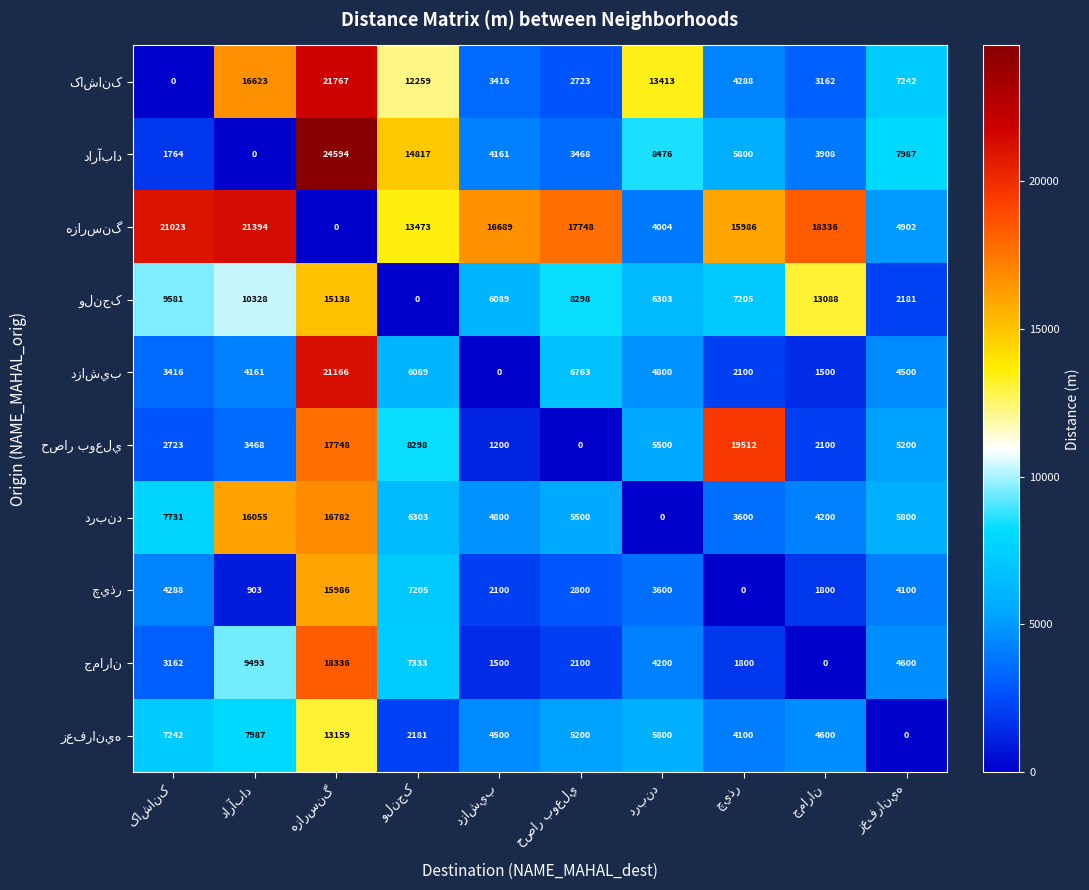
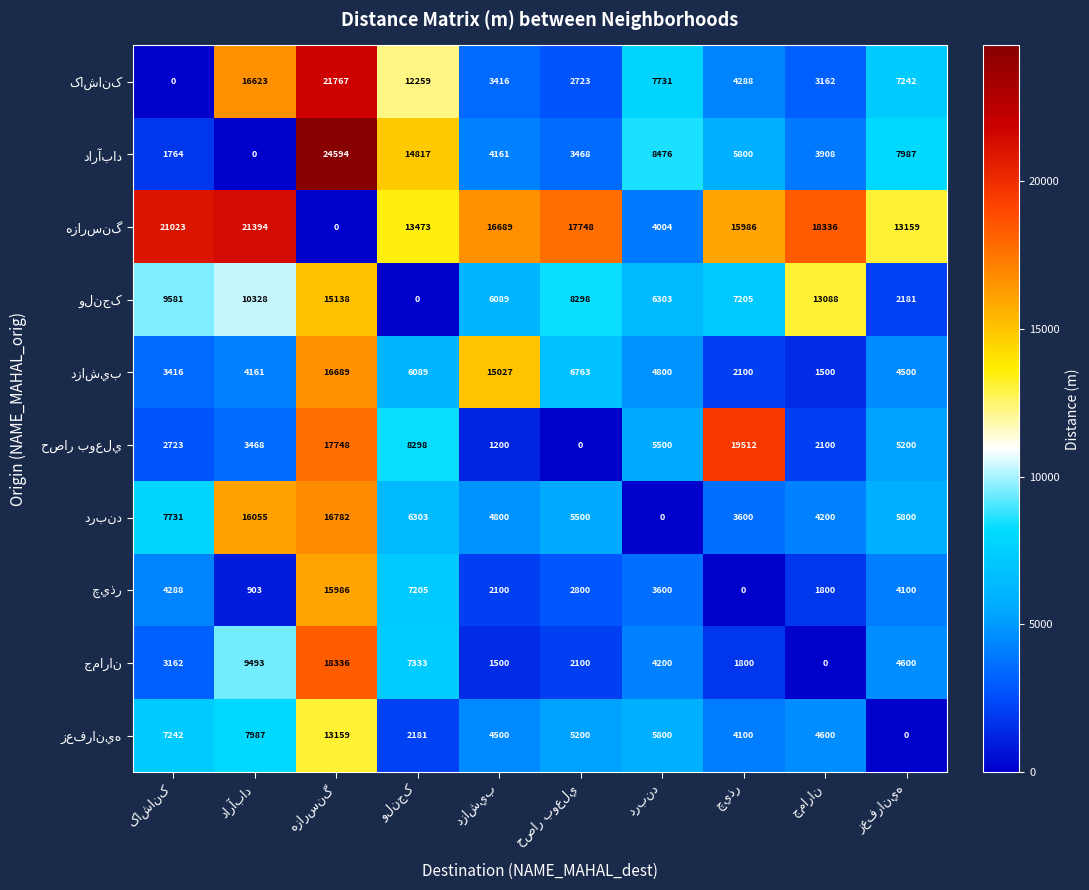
کاشانک, دربند: 13413 -> 7731
هزارسنگ, زعفرانيه: 4902 -> 13159
دزاشيب, هزارسنگ: 21166 -> 16689
دزاشيب, دزاشيب: 0 -> 15027
